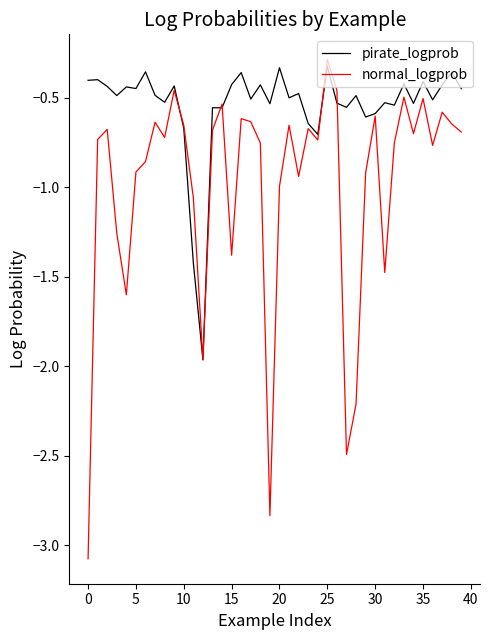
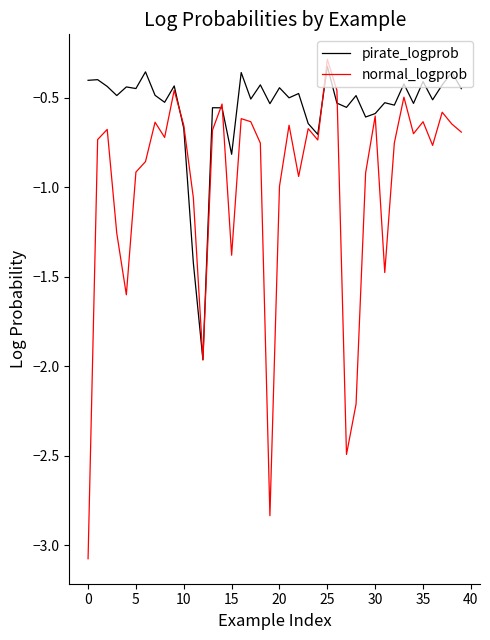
pirate_logprob, 15: -0.43 -> -0.82
pirate_logprob, 20: -0.33 -> -0.45
normal_logprob, 35: -0.51 -> -0.64
